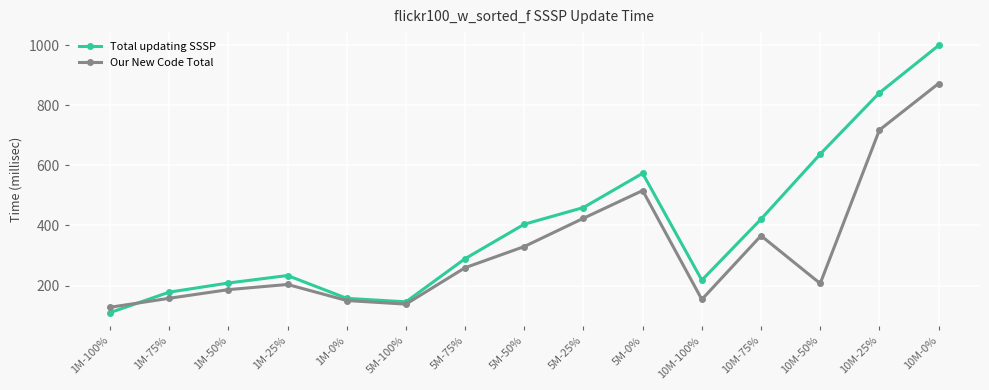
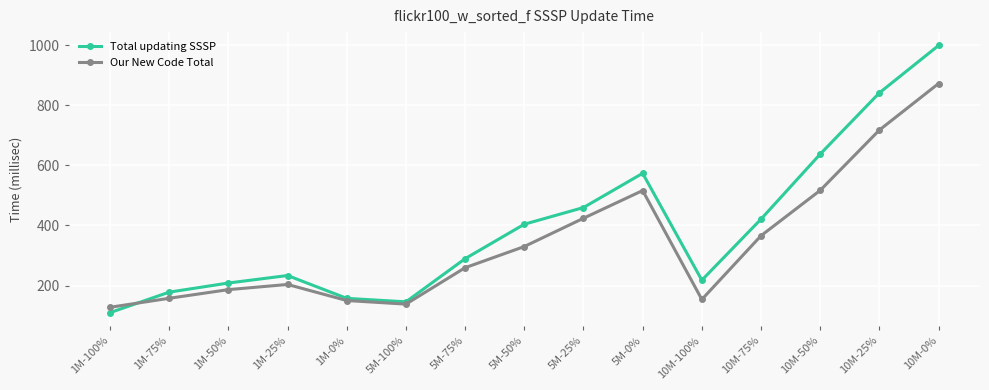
Our New Code Total, 10M-50%: 210 -> 520
